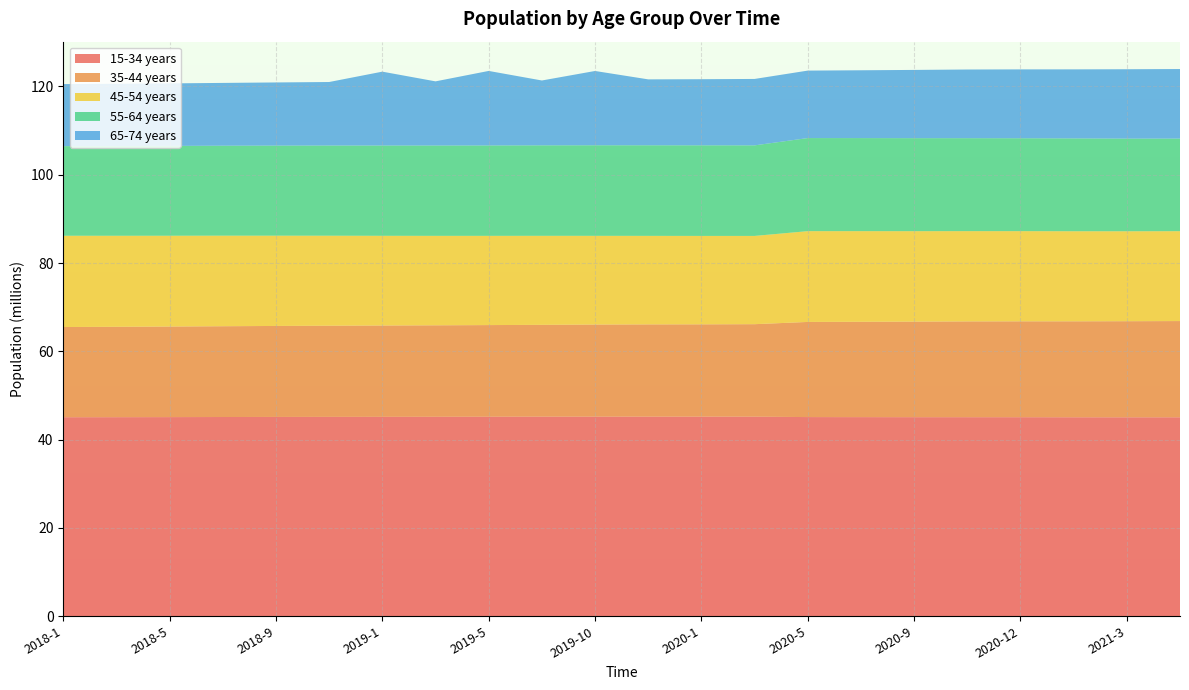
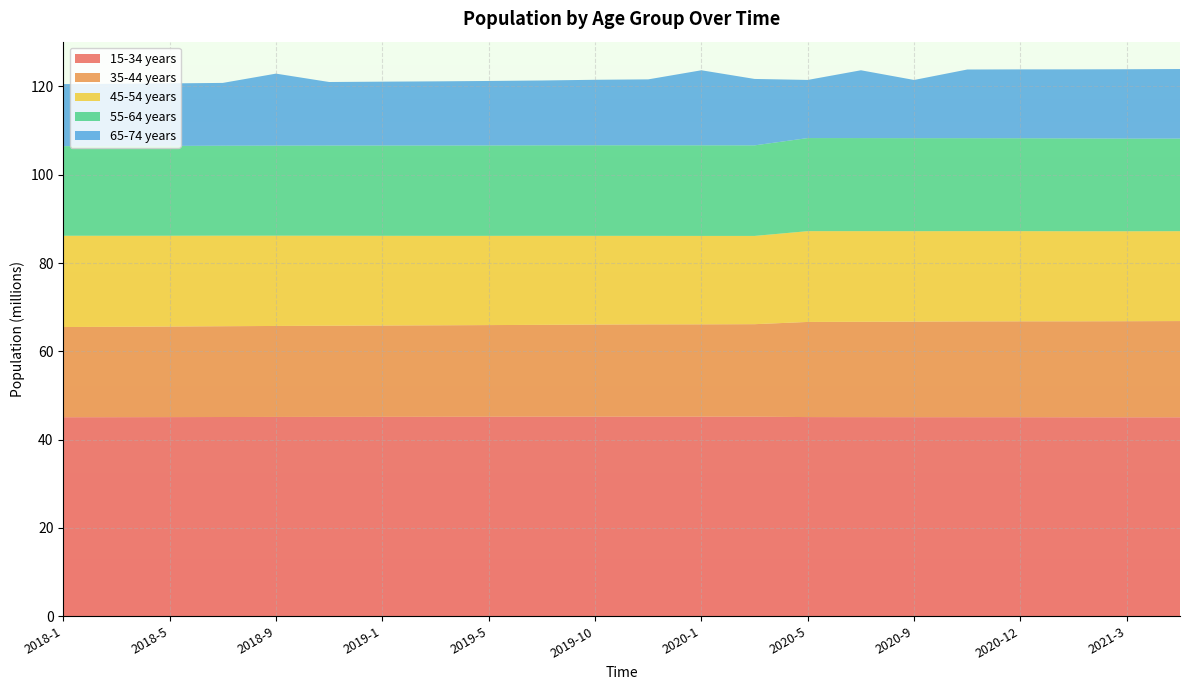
65-74 years, 2018-9: 14 -> 16
65-74 years, 2019-1: 17 -> 14
65-74 years, 2019-5: 17 -> 15
65-74 years, 2019-10: 17 -> 15
65-74 years, 2020-1: 15 -> 17
65-74 years, 2020-5: 15 -> 13
65-74 years, 2020-9: 15 -> 13
